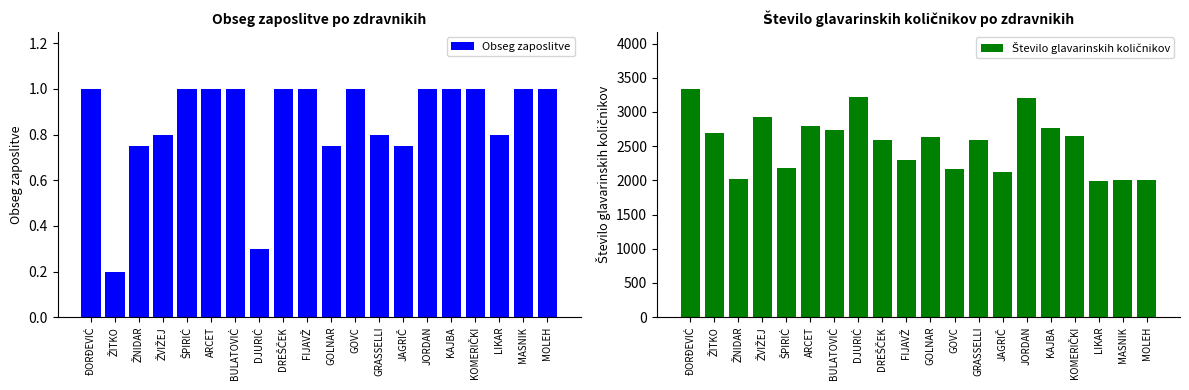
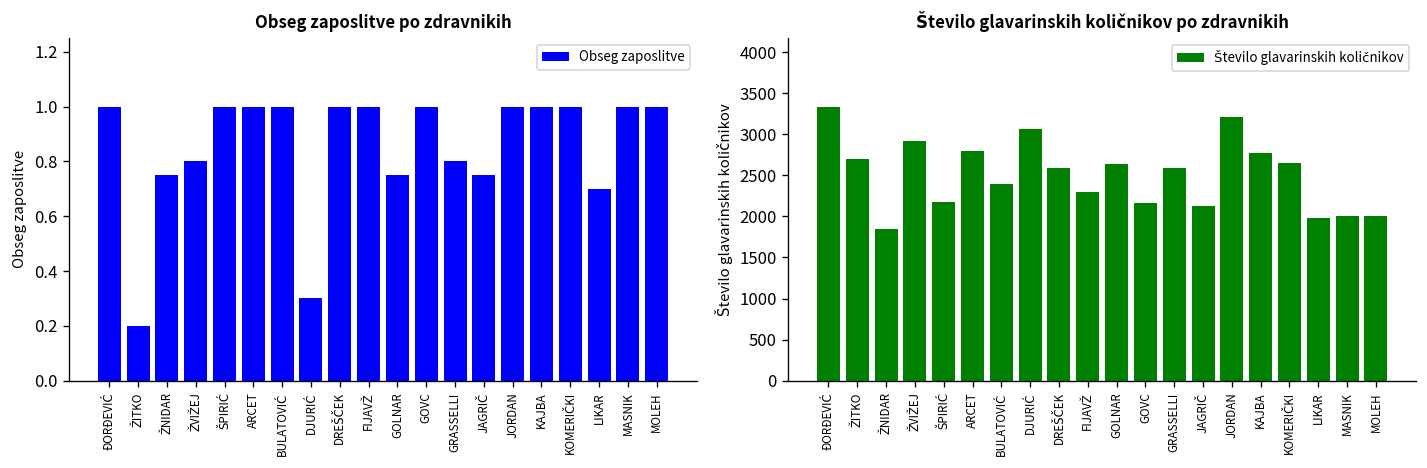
Obseg zaposlitve po zdravnikih, LIKAR: 0.8 -> 0.7
Število glavarinskih količnikov po zdravnikih, ŽNIDAR: 2000 -> 1800
Število glavarinskih količnikov po zdravnikih, BULATOVIĆ: 2700 -> 2400
Število glavarinskih količnikov po zdravnikih, DJURIĆ: 3200 -> 3100
